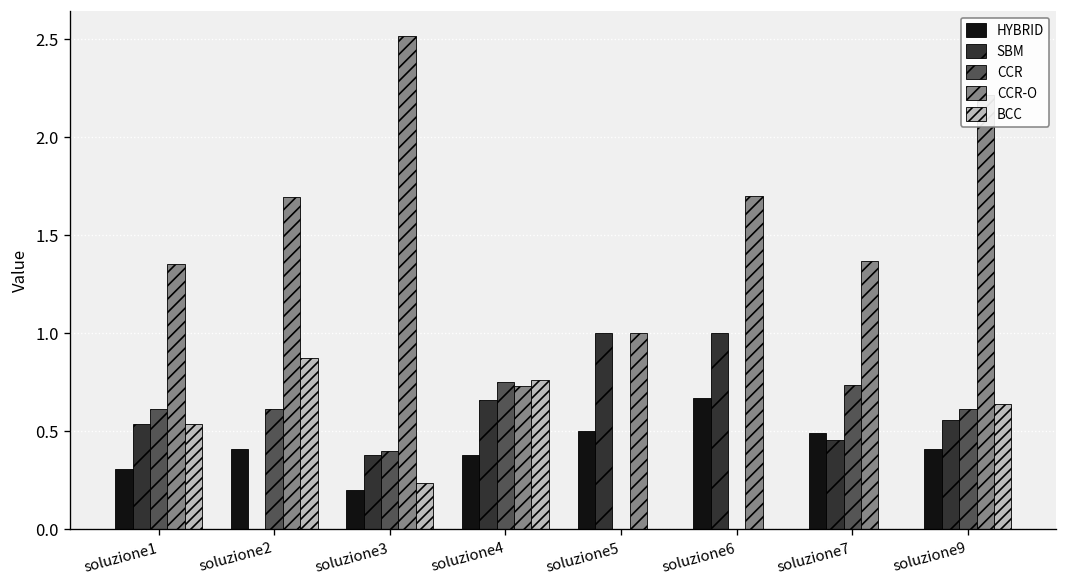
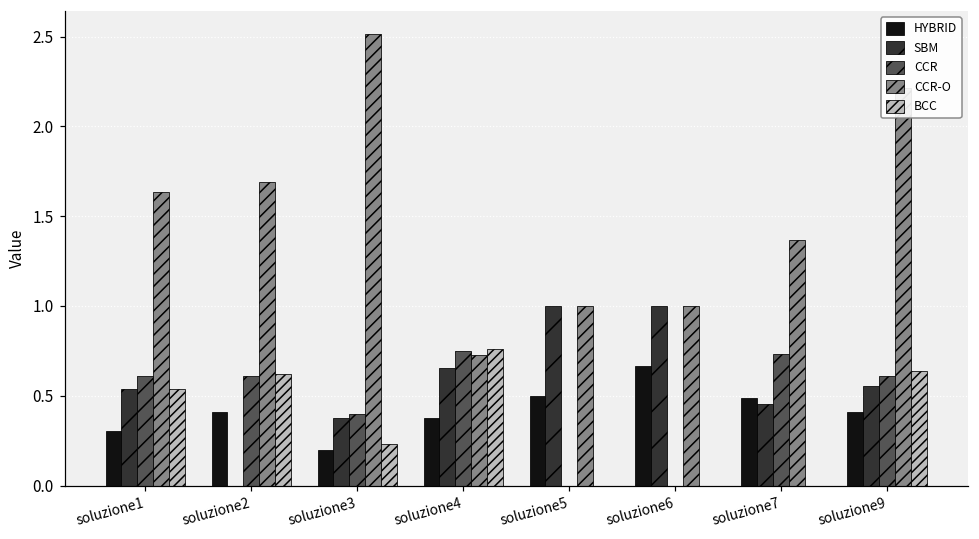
CCR-O, soluzione1: 1.35 -> 1.64
BCC, soluzione2: 0.87 -> 0.62
CCR-O, soluzione6: 1.7 -> 1.0
